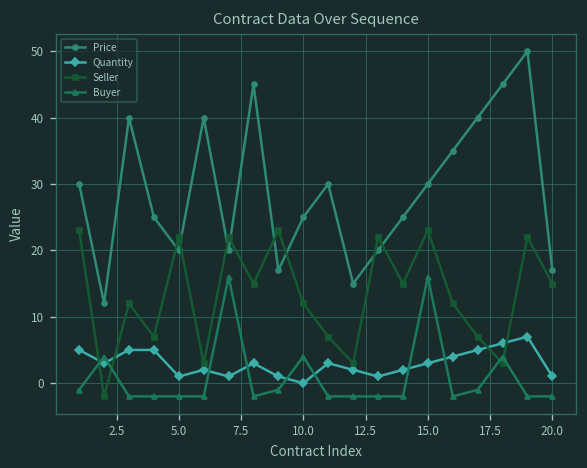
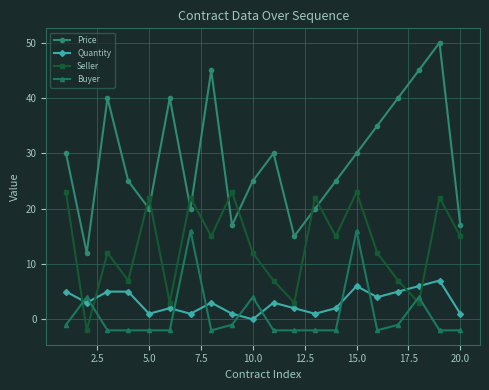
Quantity, 15.0: 3 -> 6
